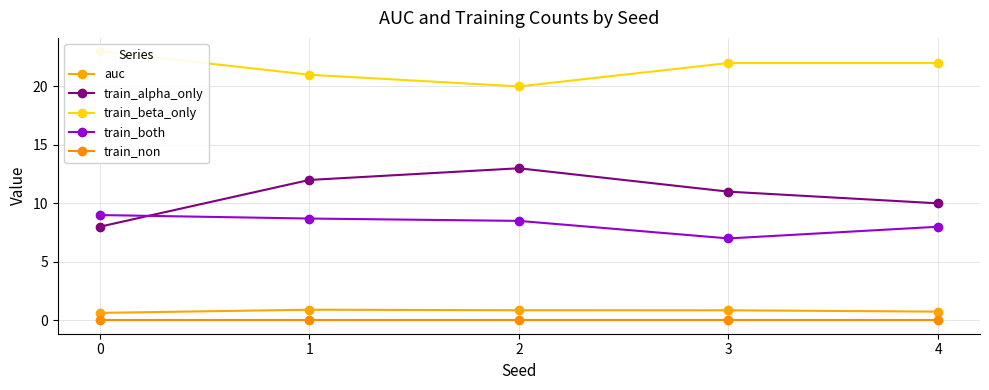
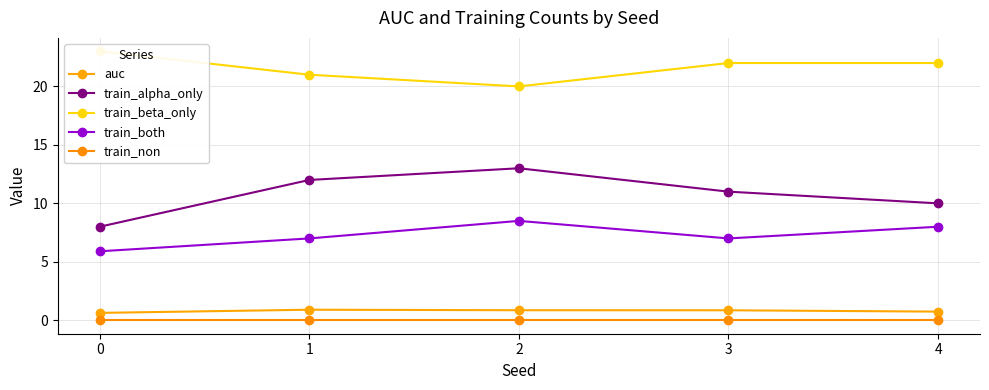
train_both, 0: 9.0 -> 5.9
train_both, 1: 8.7 -> 7.0
